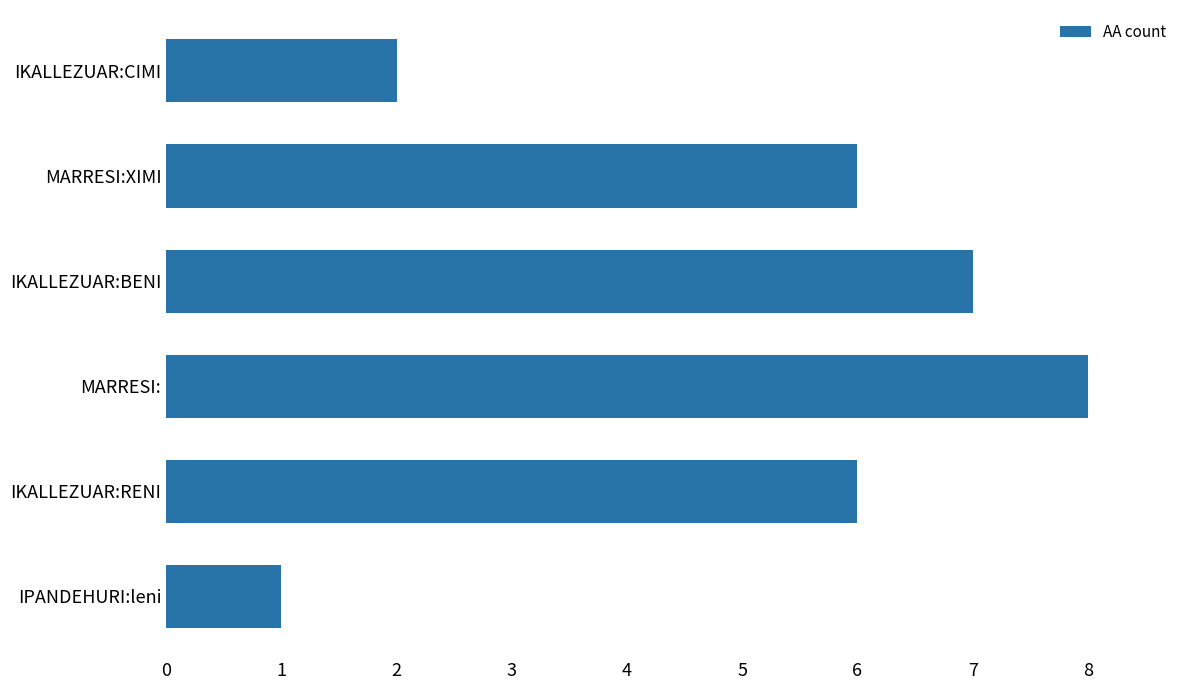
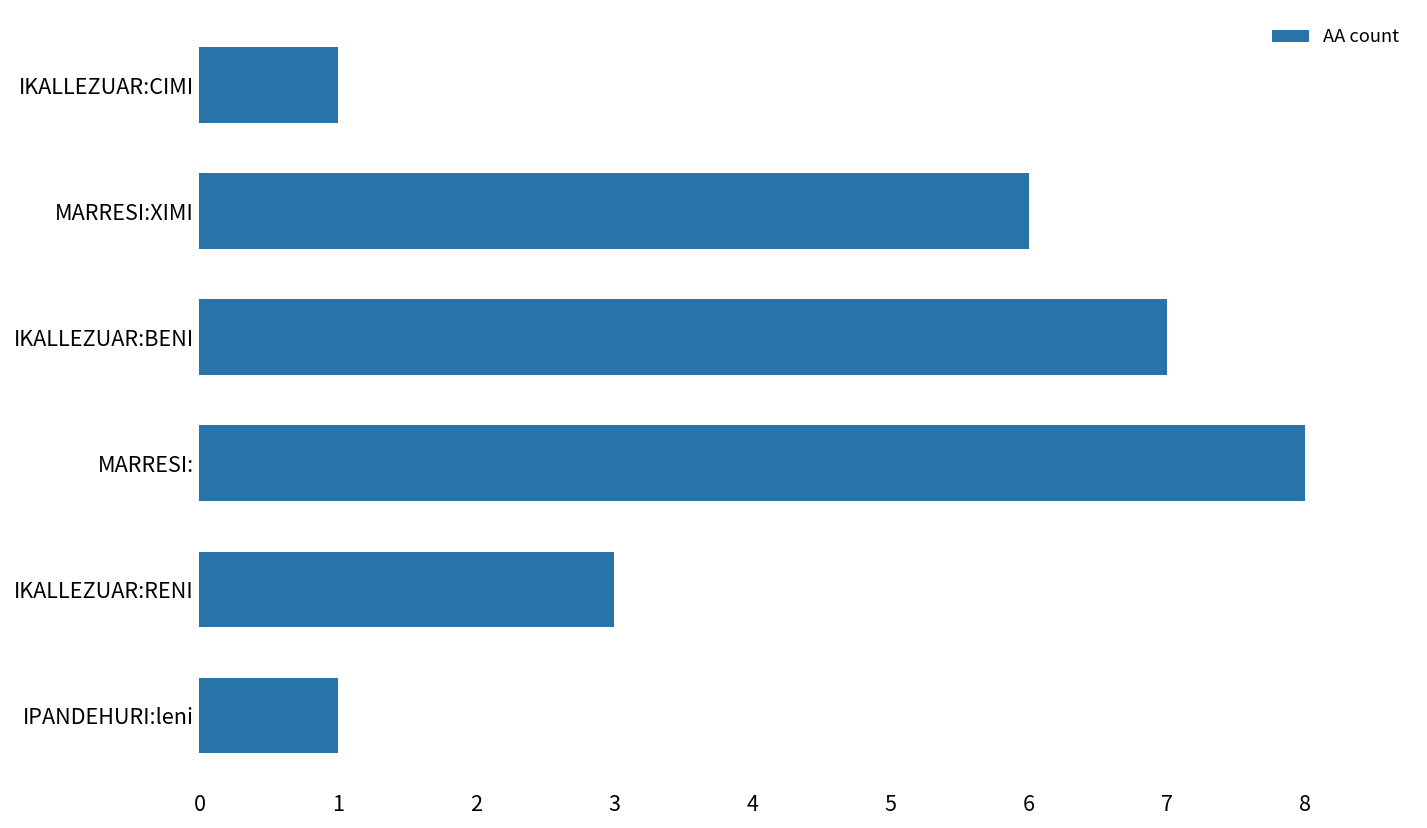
IKALLEZUAR:CIMI: 2 -> 1
IKALLEZUAR:RENI: 6 -> 3
